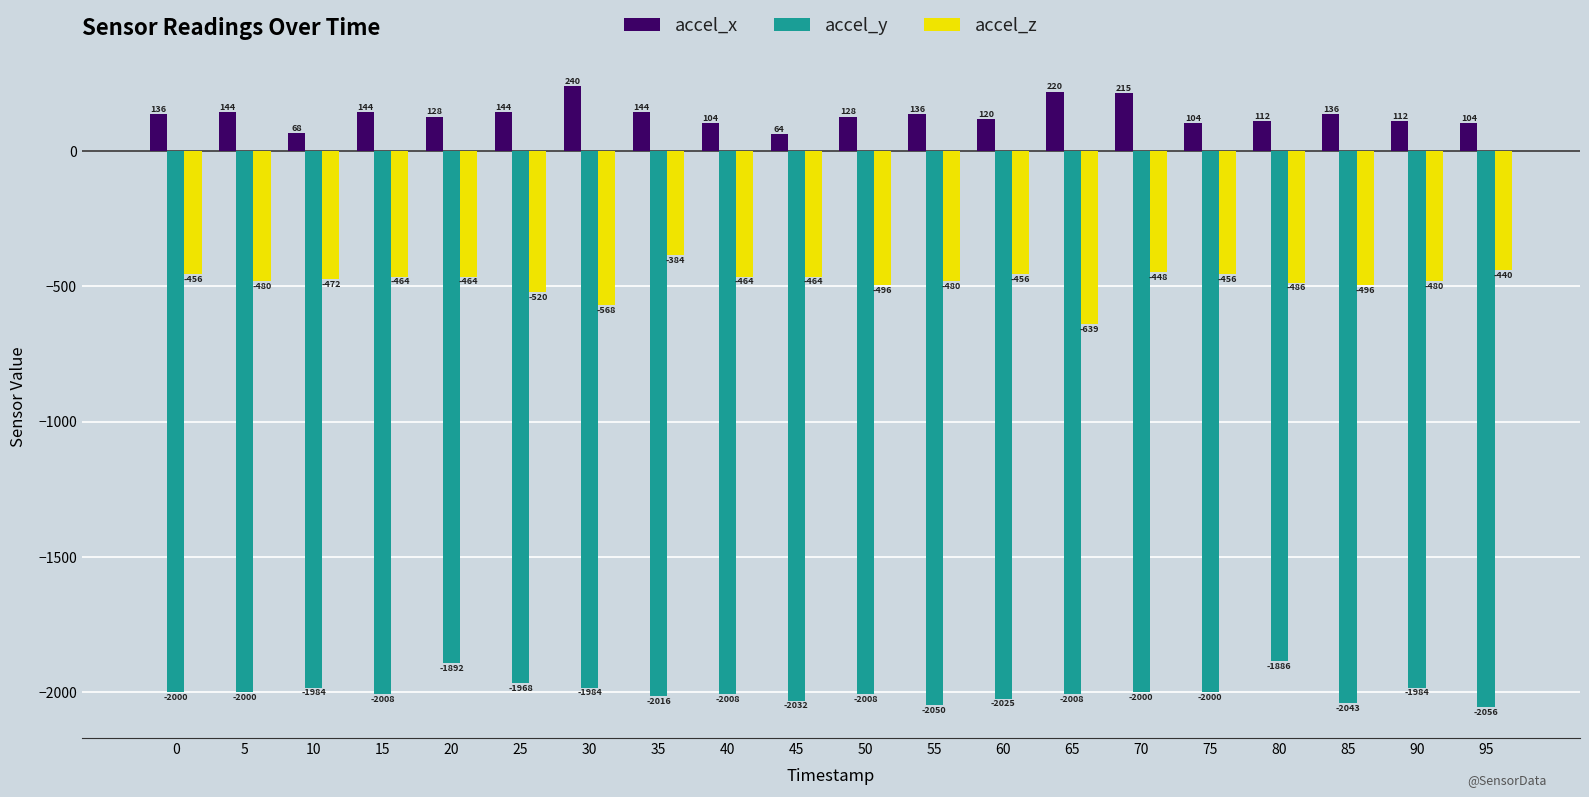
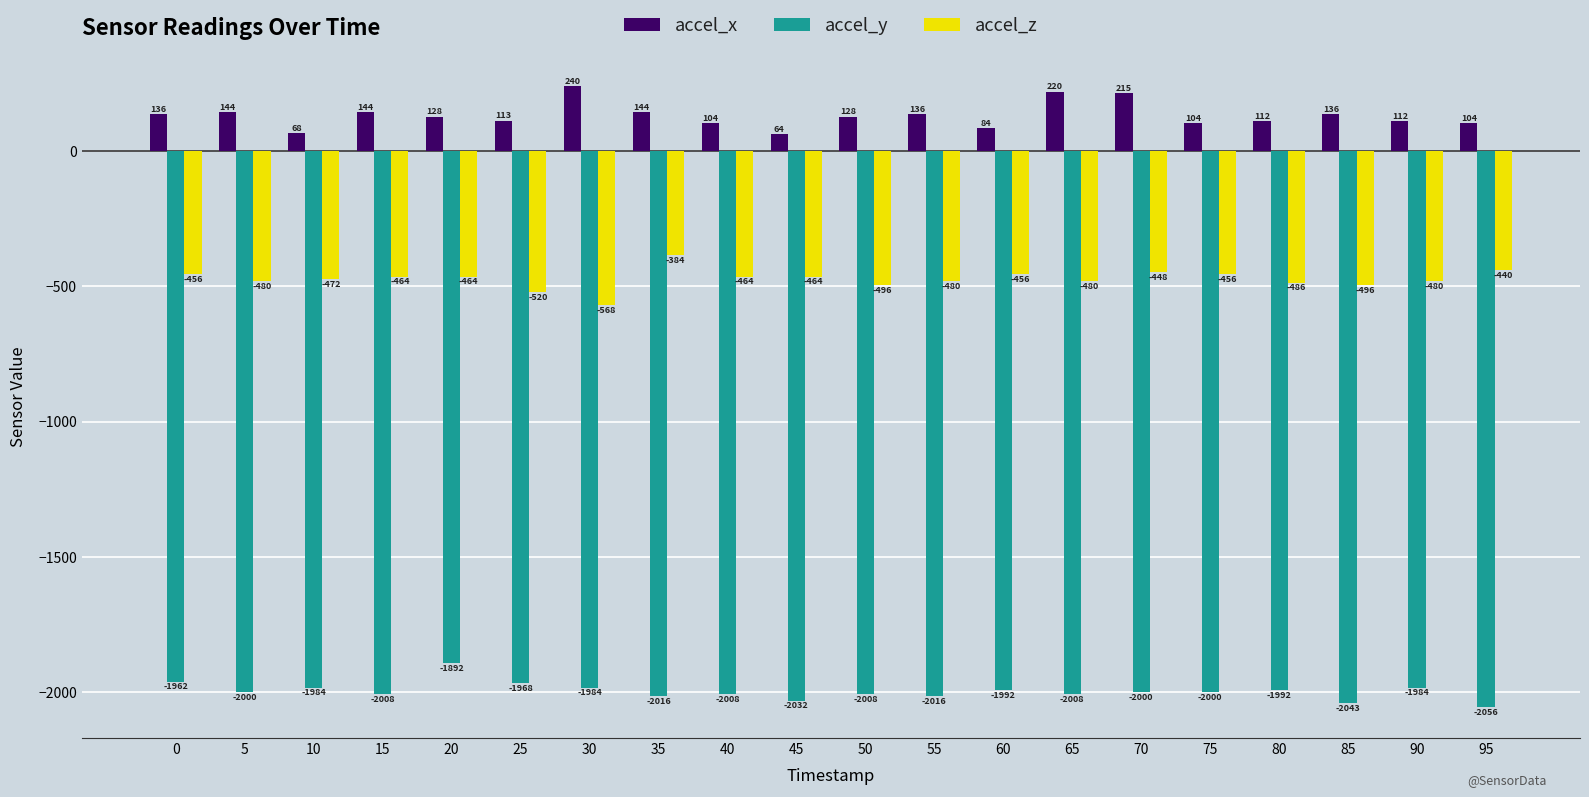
accel_y, 0: -2000 -> -1962
accel_x, 25: 144 -> 113
accel_y, 55: -2050 -> -2016
accel_x, 60: 120 -> 84
accel_y, 60: -2025 -> -1992
accel_z, 65: -639 -> -480
accel_y, 80: -1886 -> -1992
